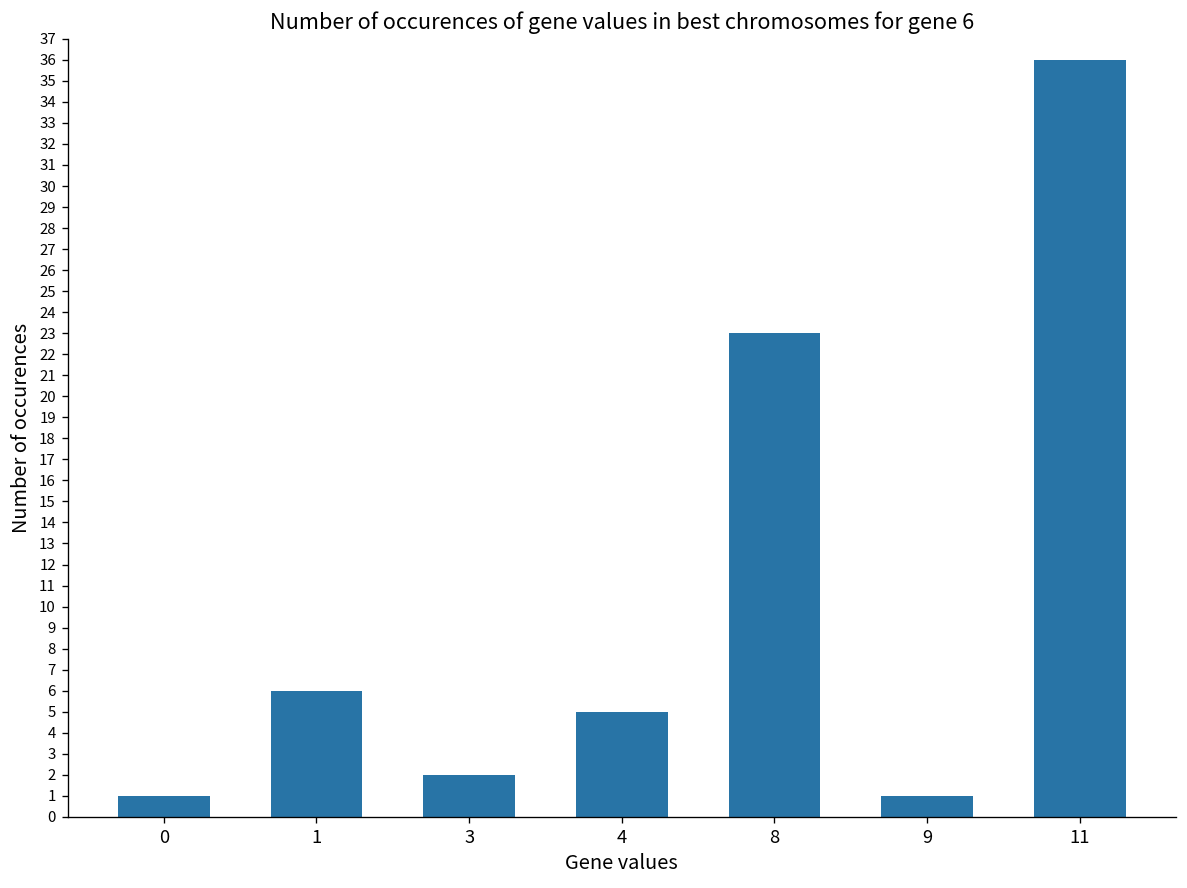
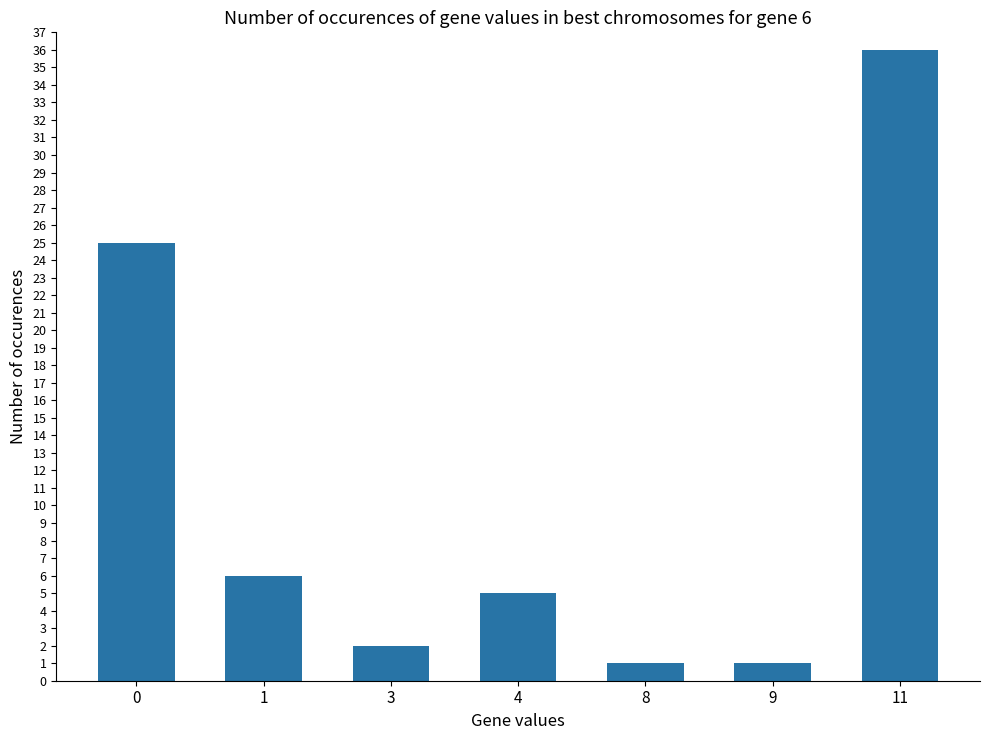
0: 1 -> 25
8: 23 -> 1
